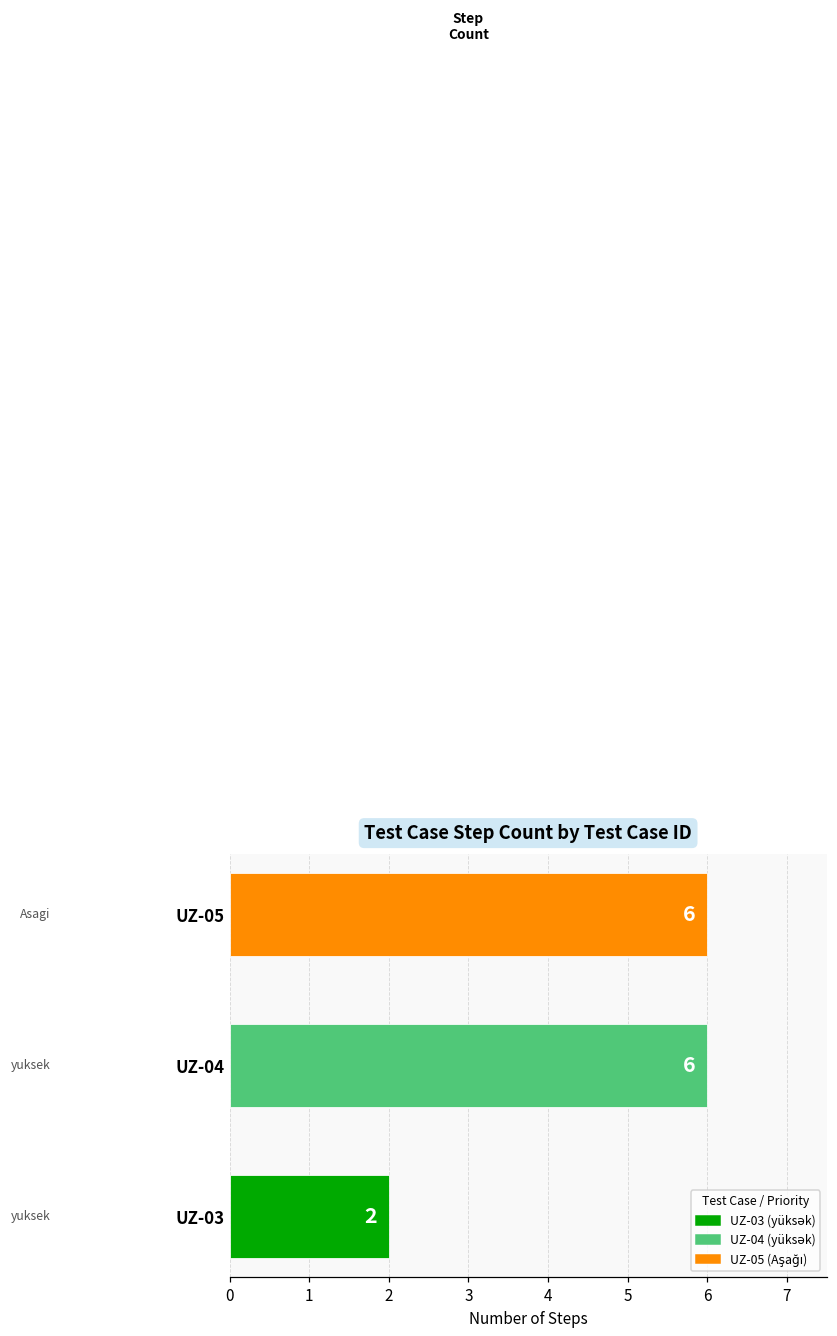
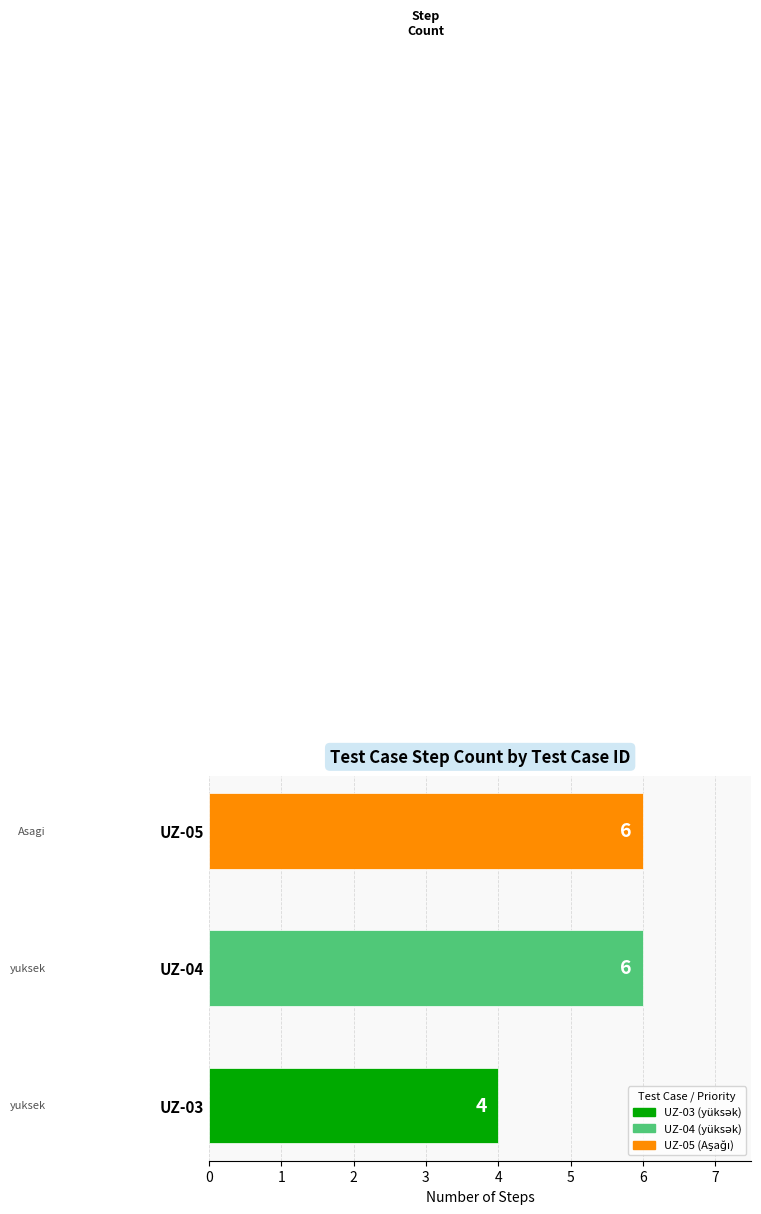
UZ-03: 2 -> 4
